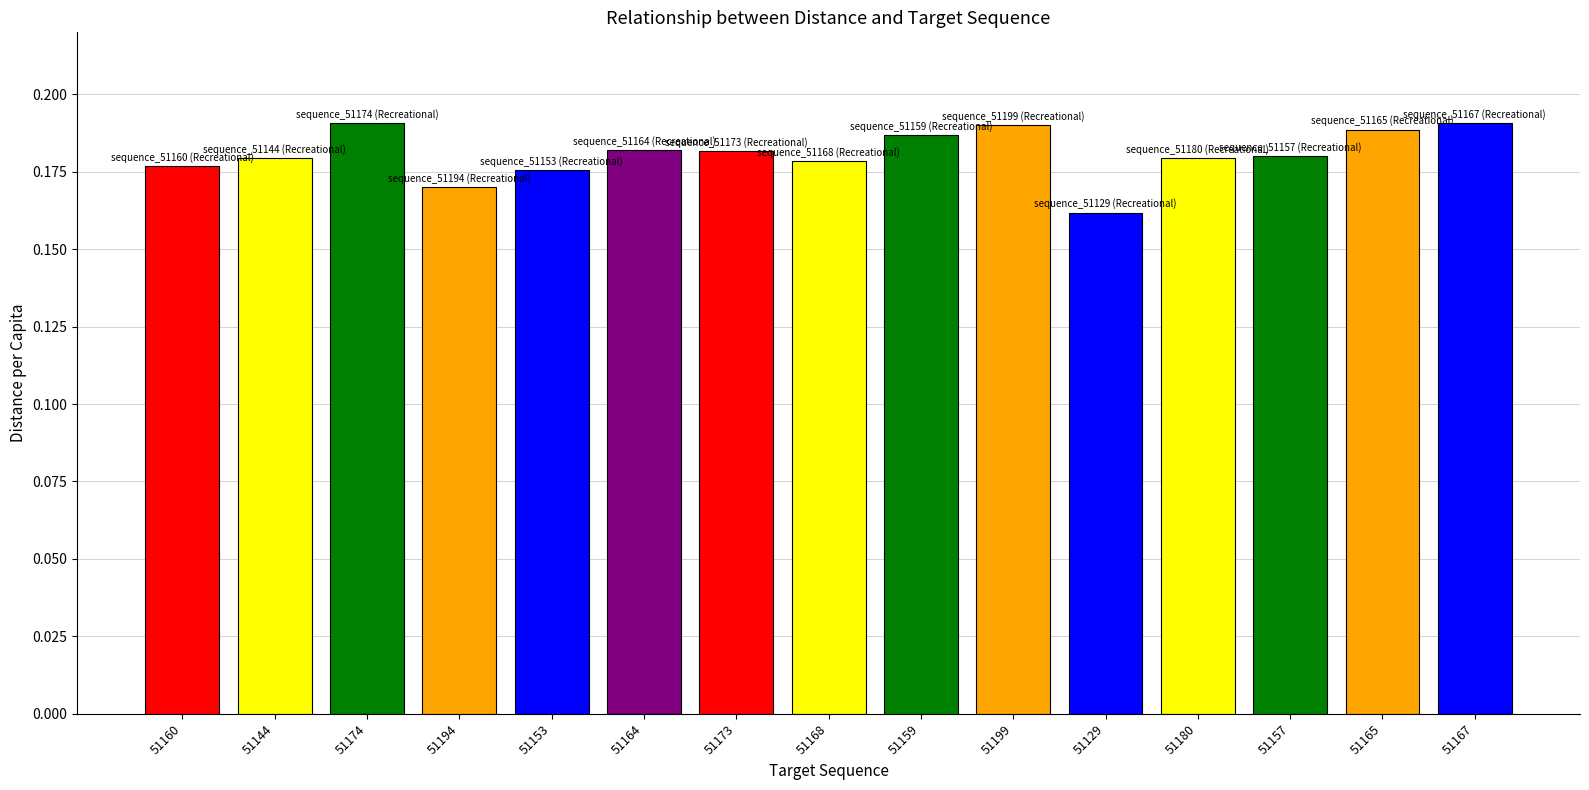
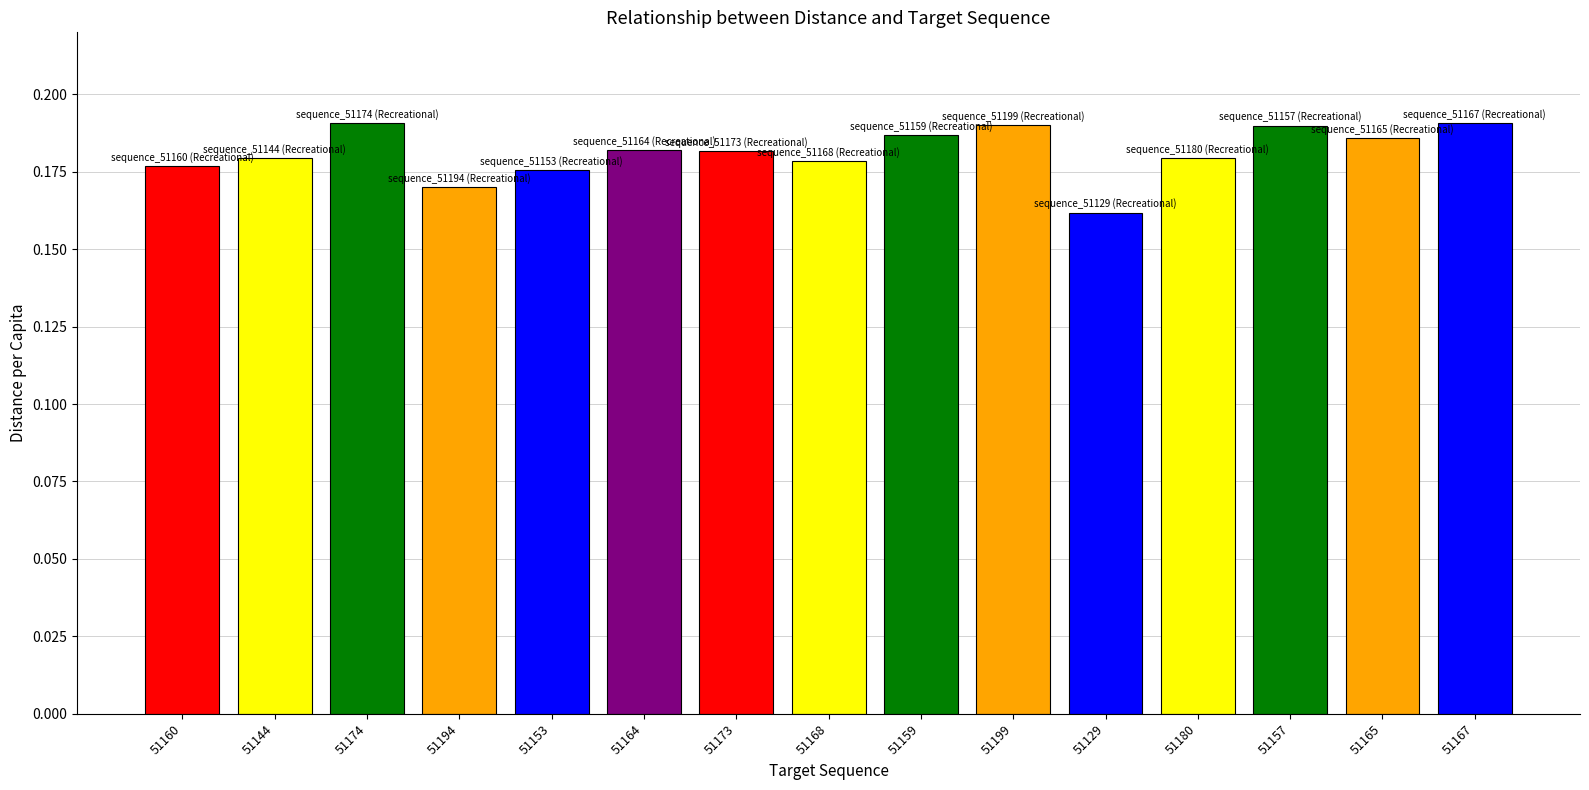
51157: 0.180 -> 0.190
51165: 0.189 -> 0.186
